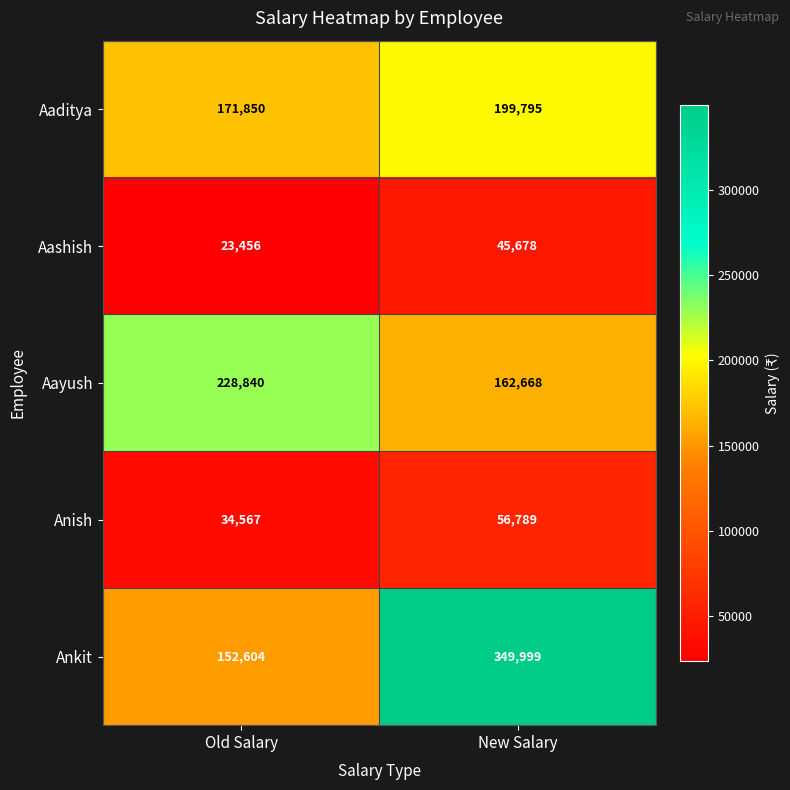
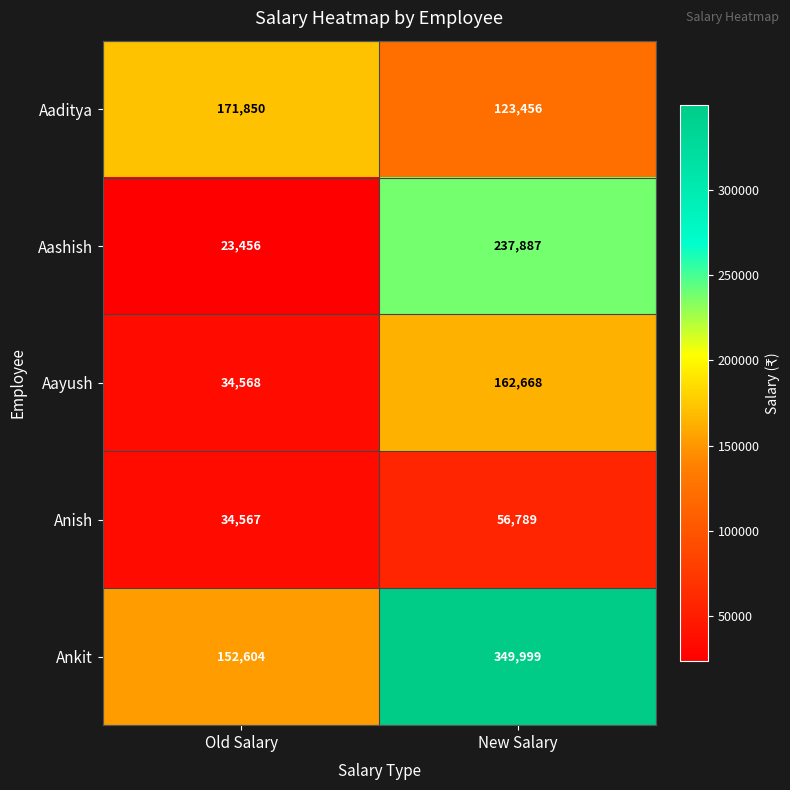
Aaditya, New Salary: 199,795 -> 123,456
Aashish, New Salary: 45,678 -> 237,887
Aayush, Old Salary: 228,840 -> 34,568
